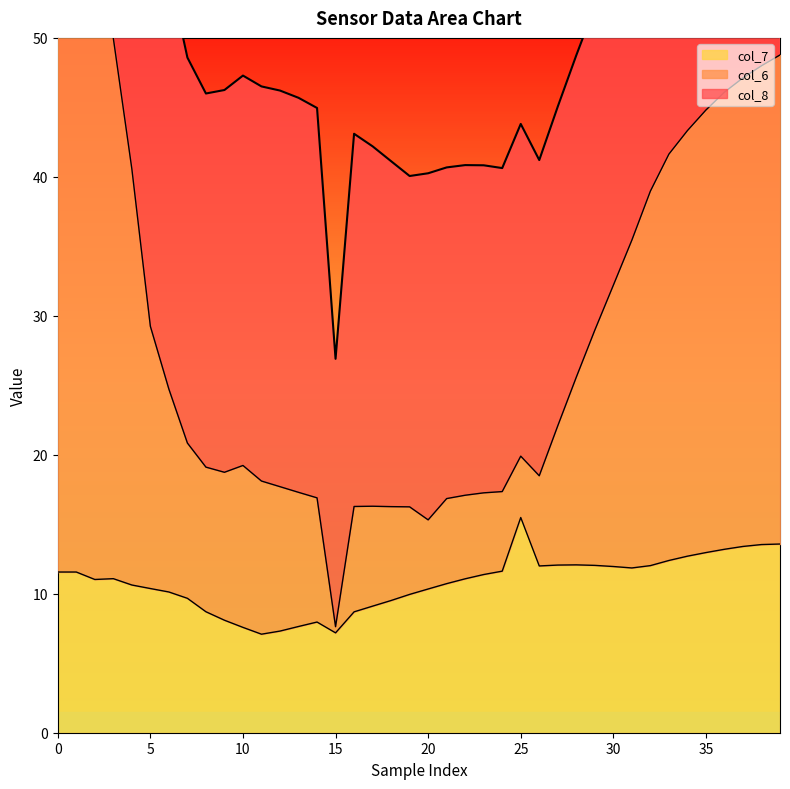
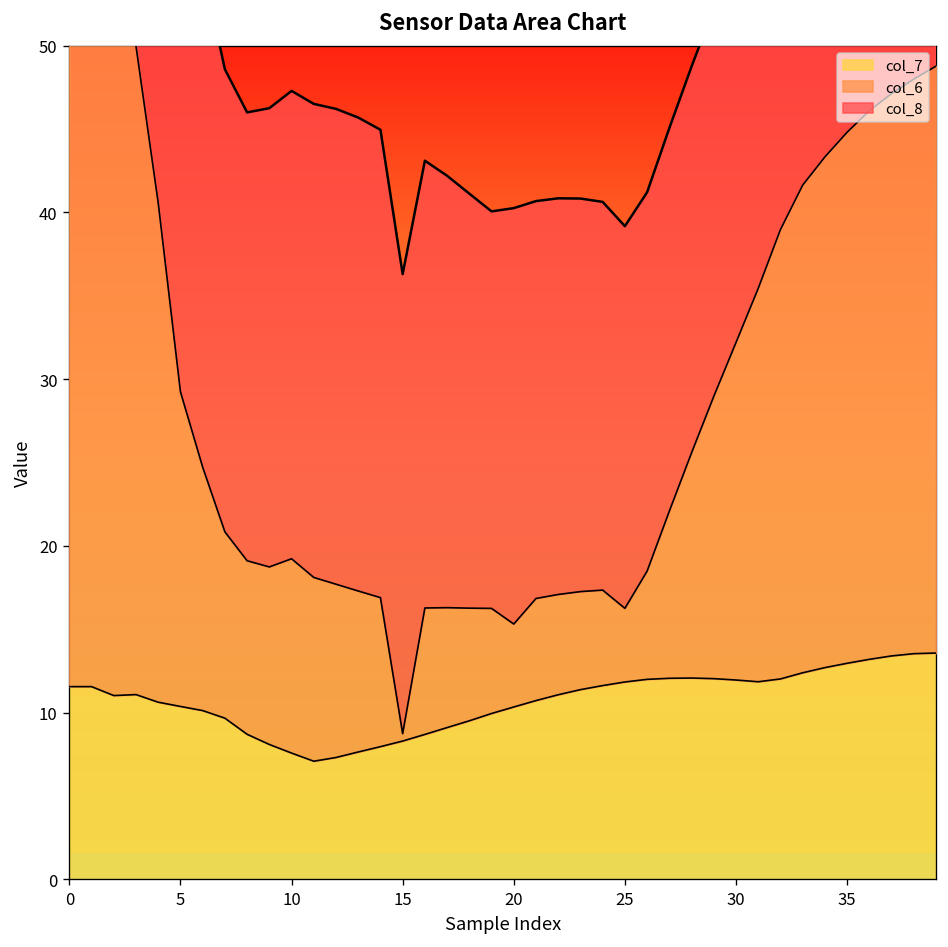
col_7, 15: 7.2 -> 8.3
col_8, 15: 19.3 -> 27.6
col_7, 25: 15.5 -> 11.8
col_8, 25: 23.9 -> 22.9
